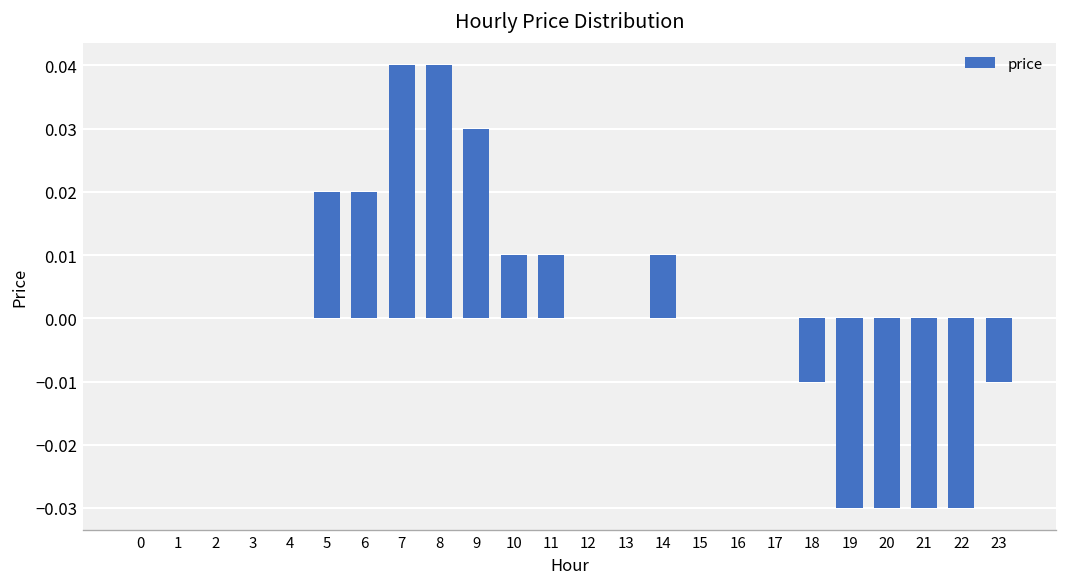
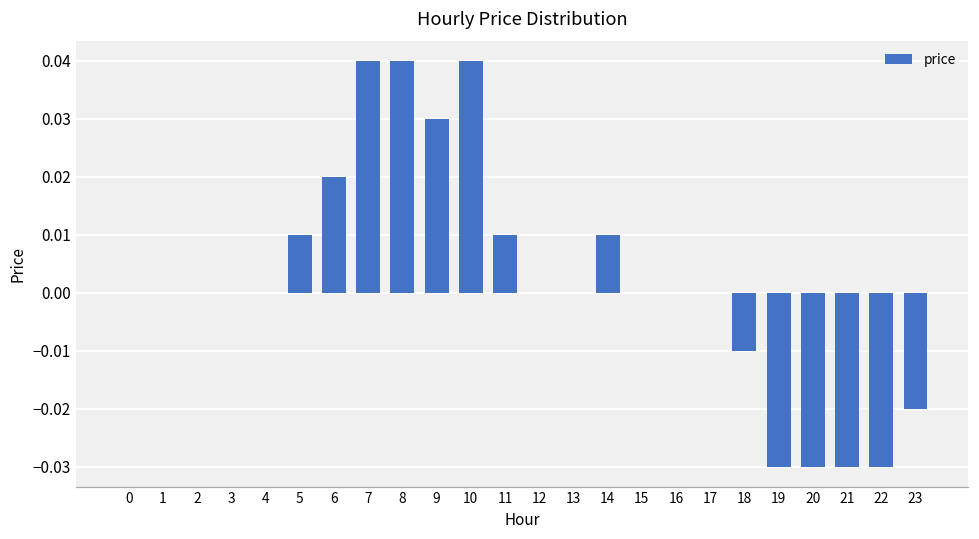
5: 0.02 -> 0.01
10: 0.01 -> 0.04
23: -0.01 -> -0.02
